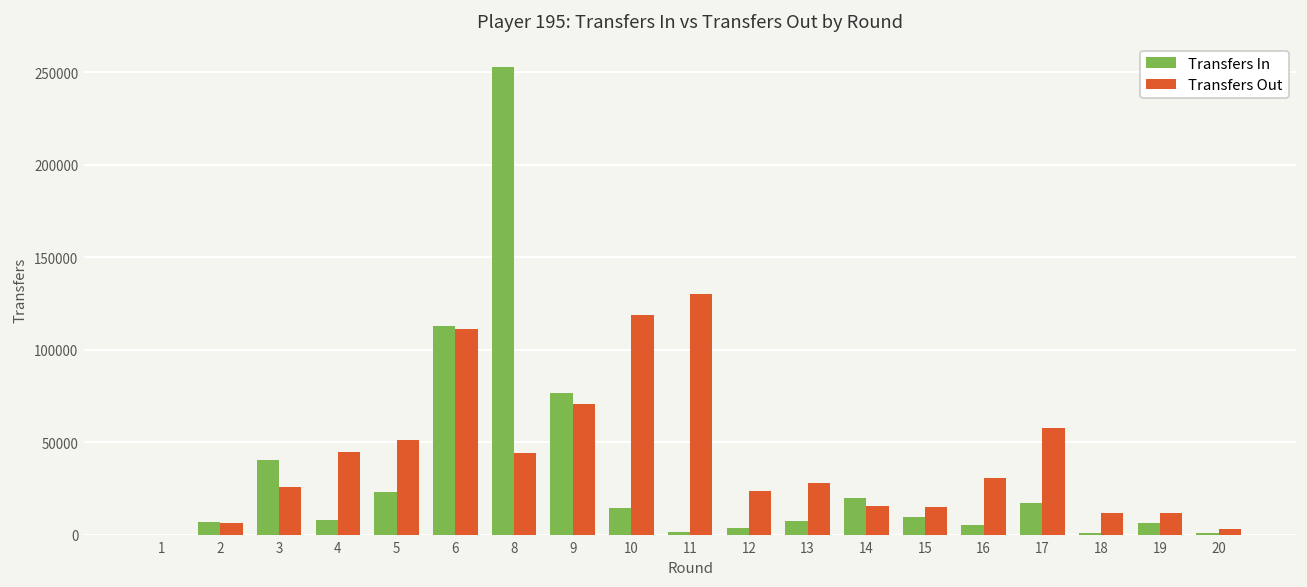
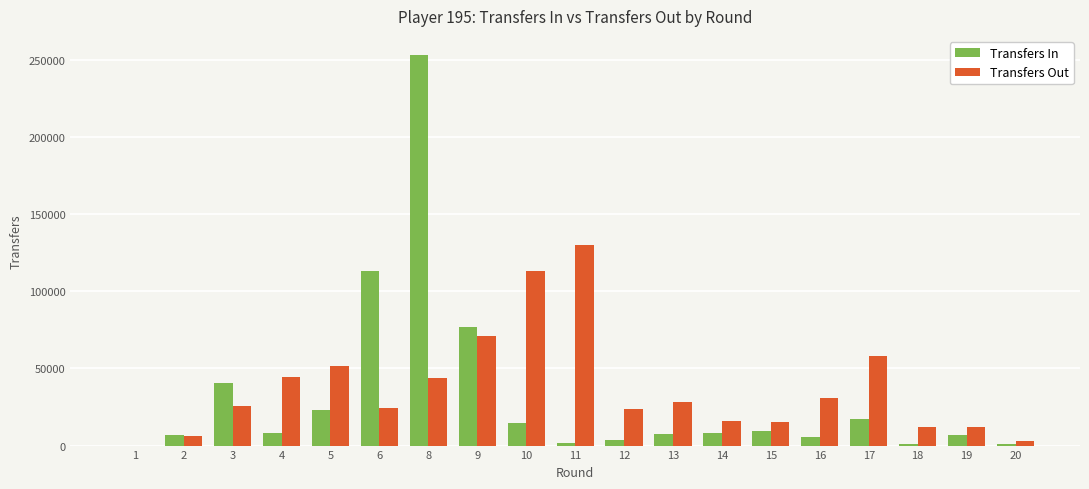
Transfers Out, 6: 111000 -> 24000
Transfers Out, 10: 119000 -> 113000
Transfers In, 14: 20000 -> 8000
